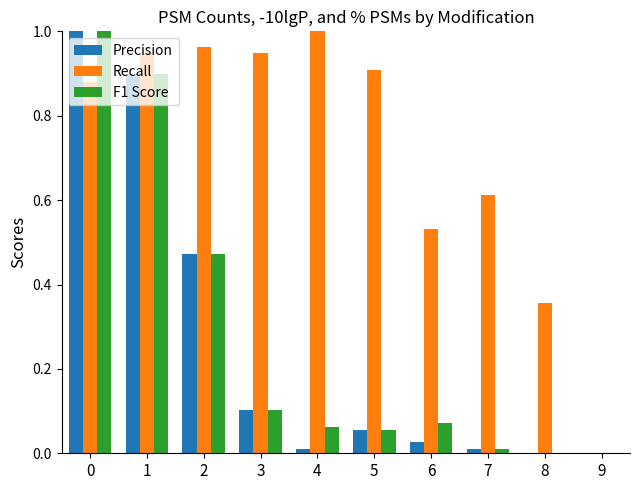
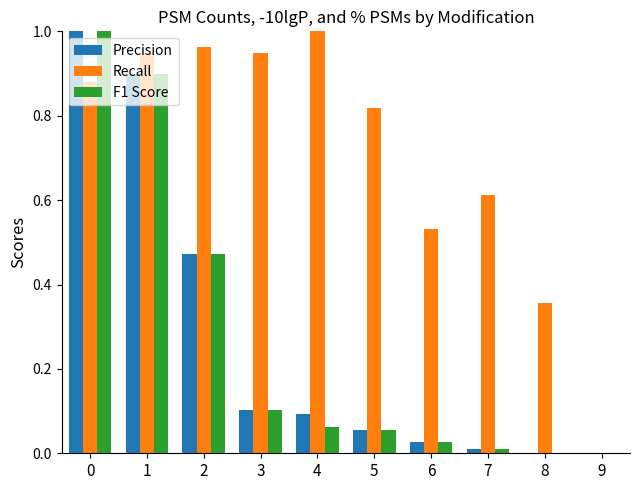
Precision, 4: 0.01 -> 0.09
Recall, 5: 0.91 -> 0.82
F1 Score, 6: 0.07 -> 0.03
